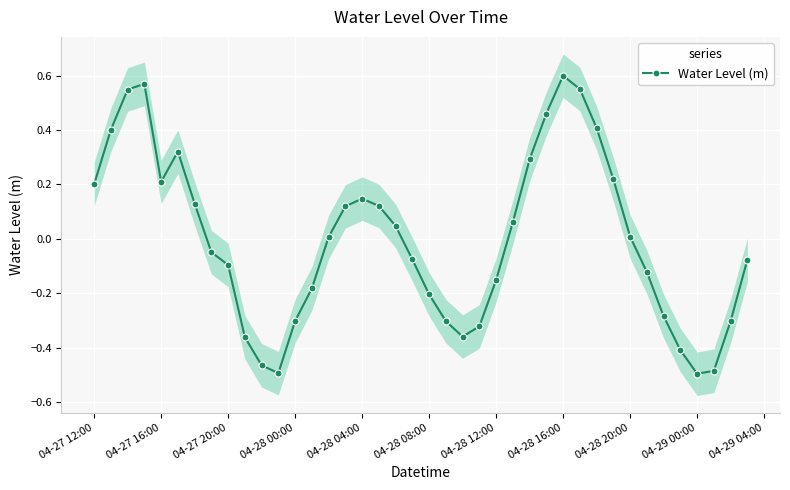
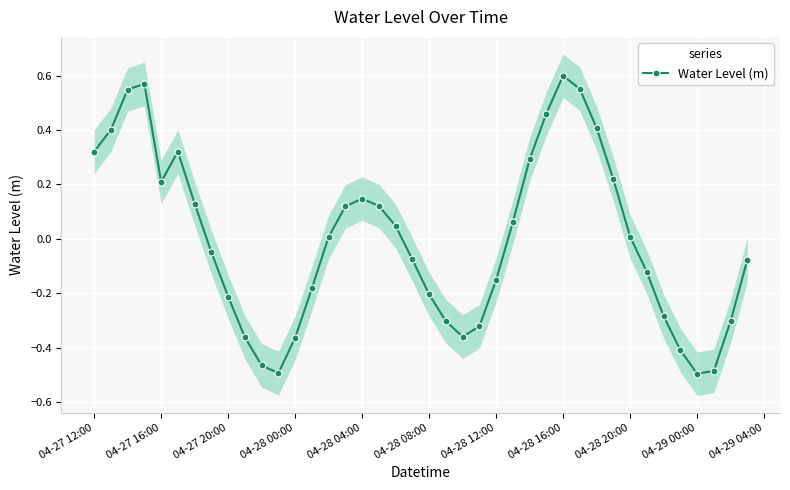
Water Level (m), 04-27 12:00: 0.20 -> 0.32
Water Level (m), 04-27 20:00: -0.10 -> -0.21
Water Level (m), 04-28 00:00: -0.30 -> -0.36
